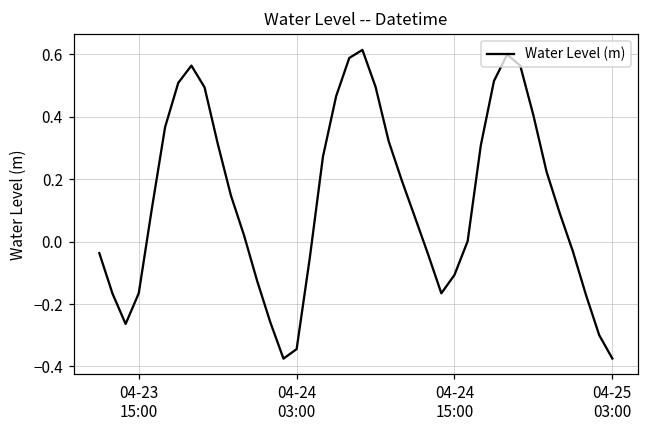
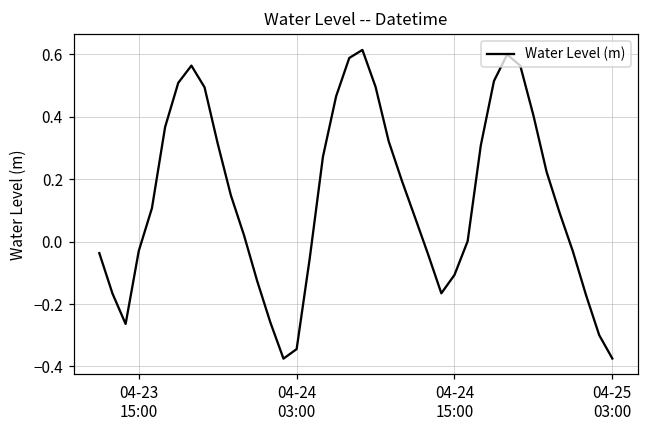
04-23 15:00: -0.17 -> -0.03
